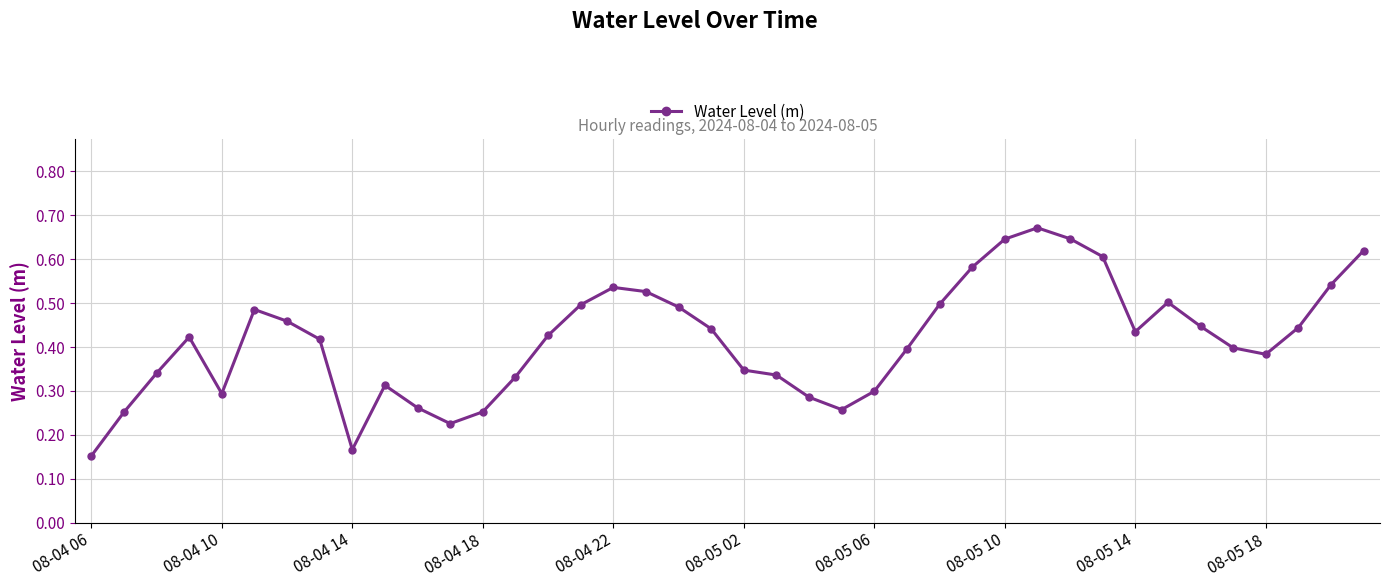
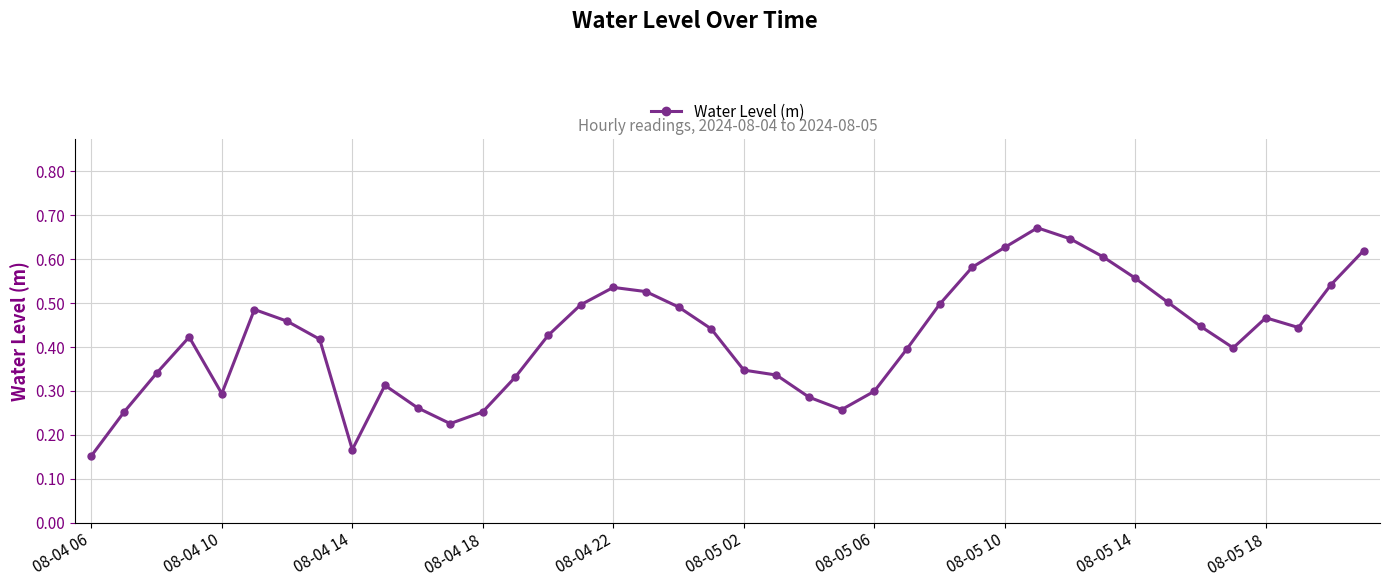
08-05 10: 0.65 -> 0.63
08-05 14: 0.43 -> 0.56
08-05 18: 0.38 -> 0.47
